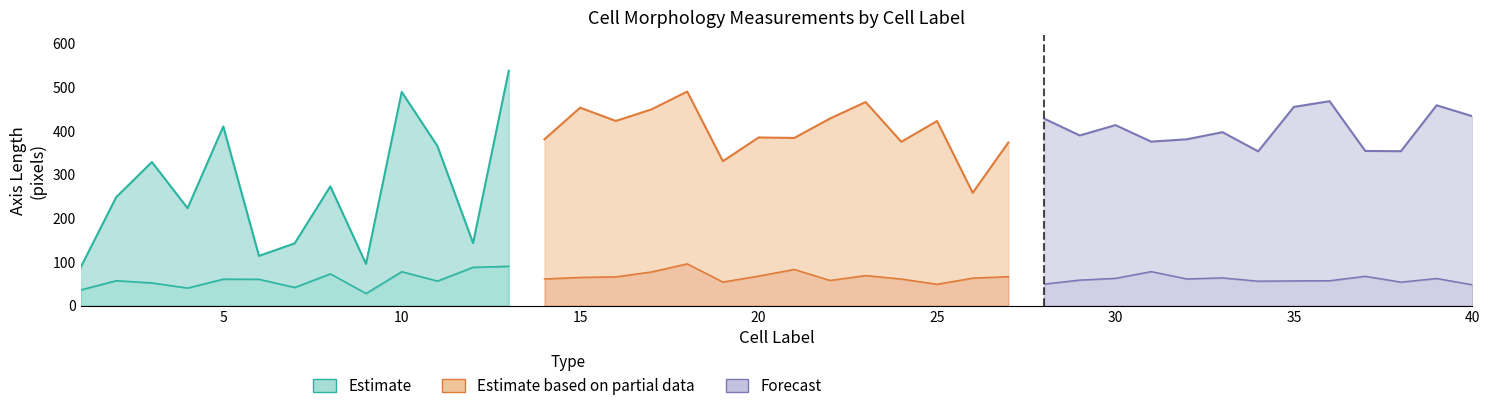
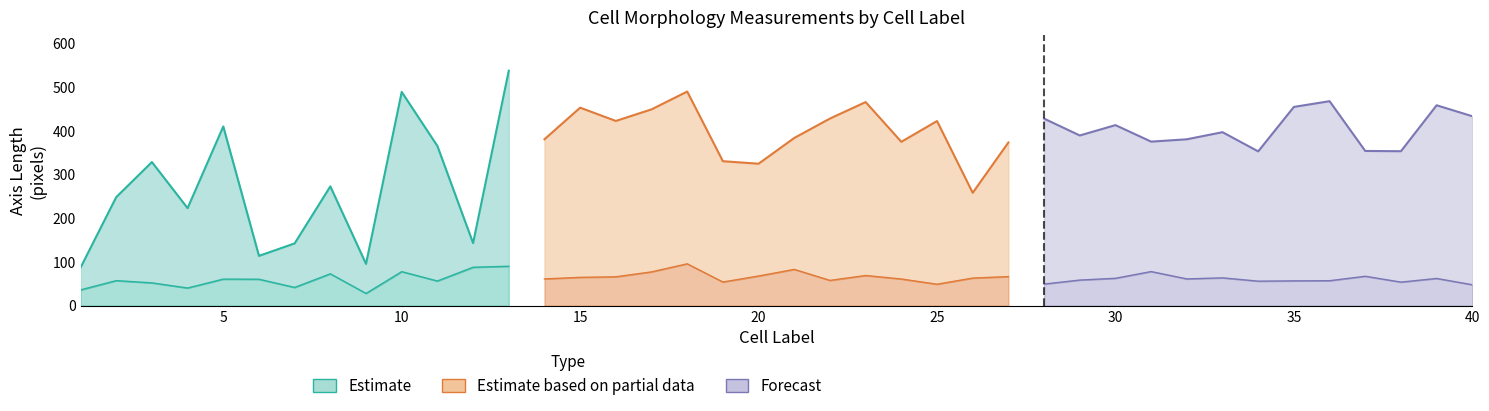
Estimate based on partial data, 20: 390 -> 330
